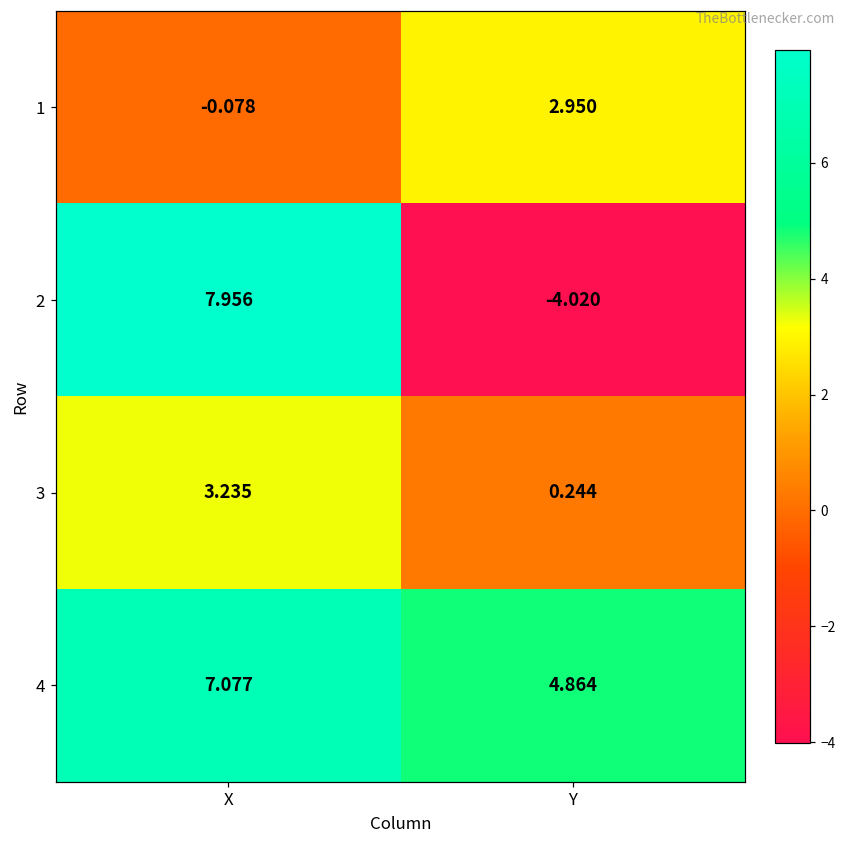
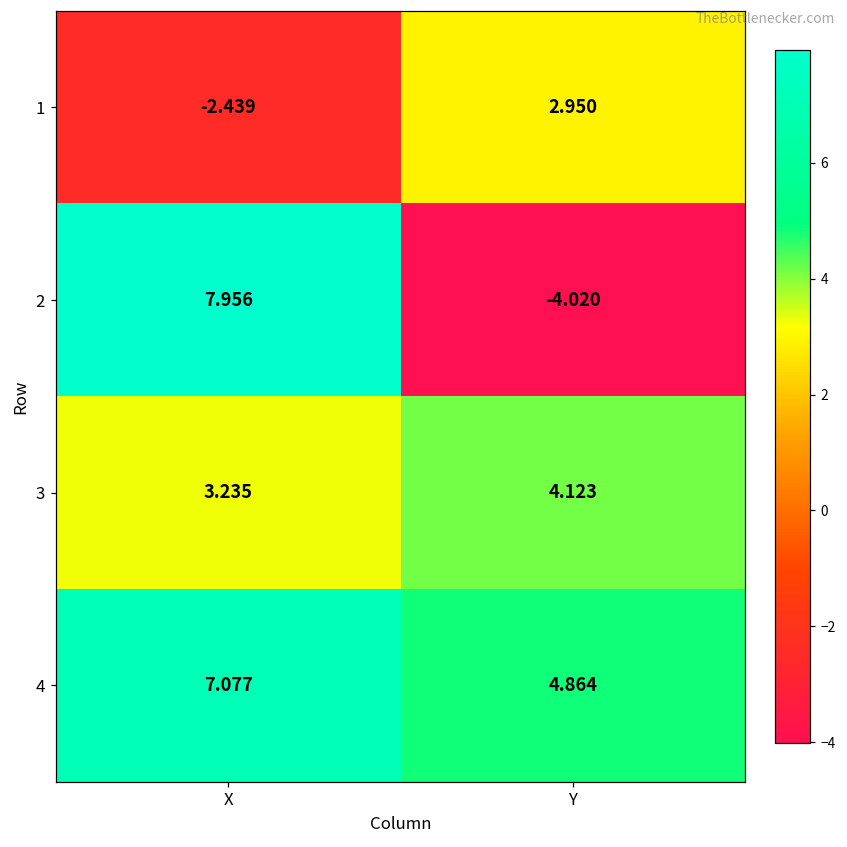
1, X: -0.078 -> -2.439
3, Y: 0.244 -> 4.123
